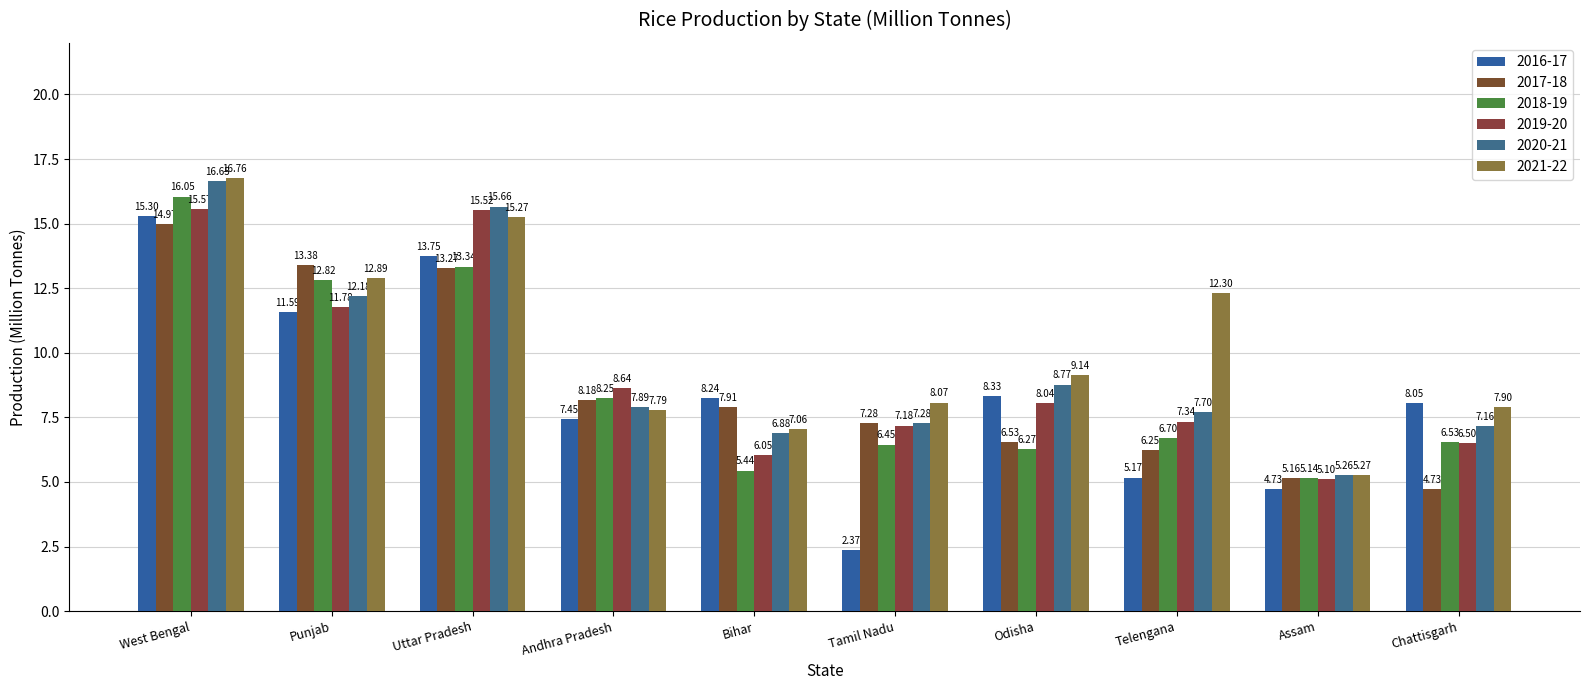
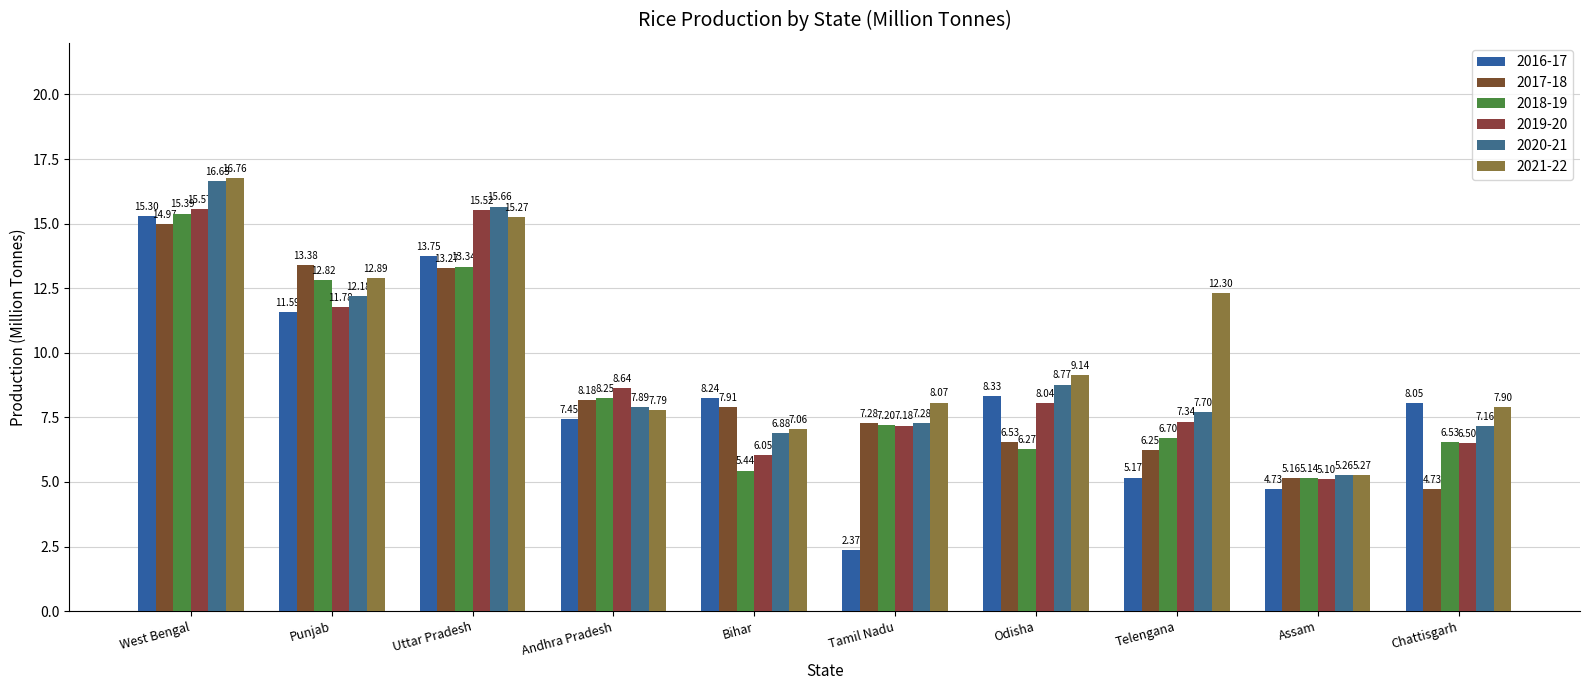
2018-19, West Bengal: 16.05 -> 15.39
2018-19, Tamil Nadu: 6.45 -> 7.20
